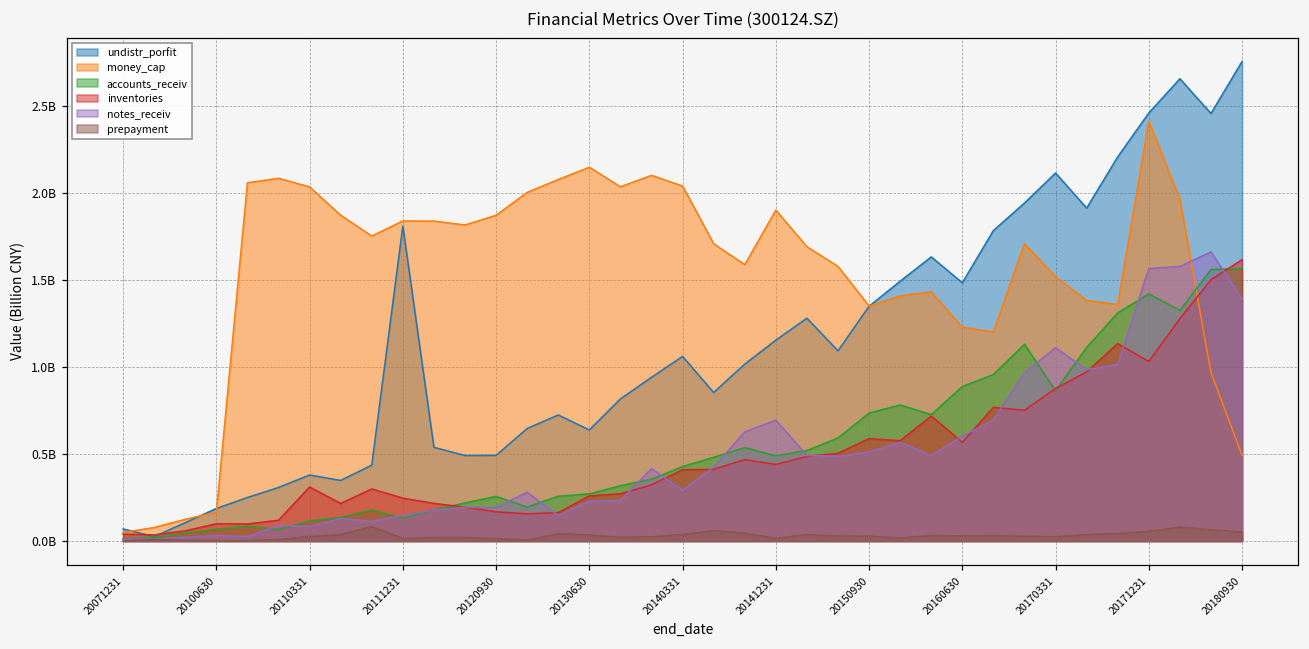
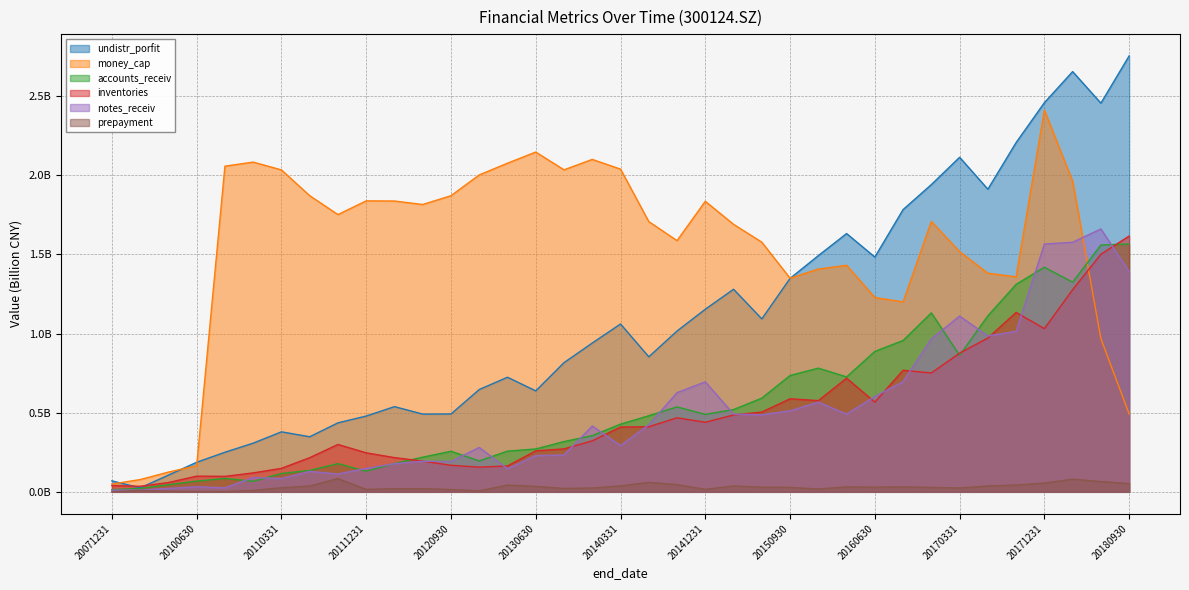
inventories, 20110331: 310000000 -> 150000000
undistr_porfit, 20111231: 1810000000 -> 480000000
money_cap, 20141231: 1900000000 -> 1840000000
